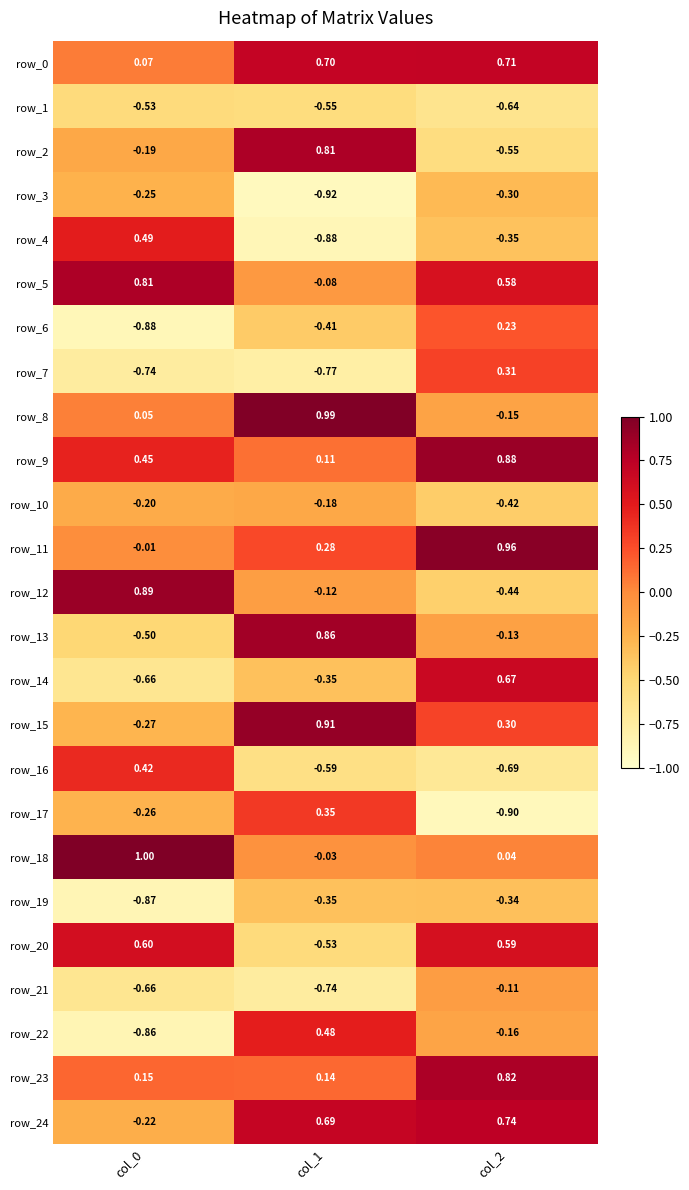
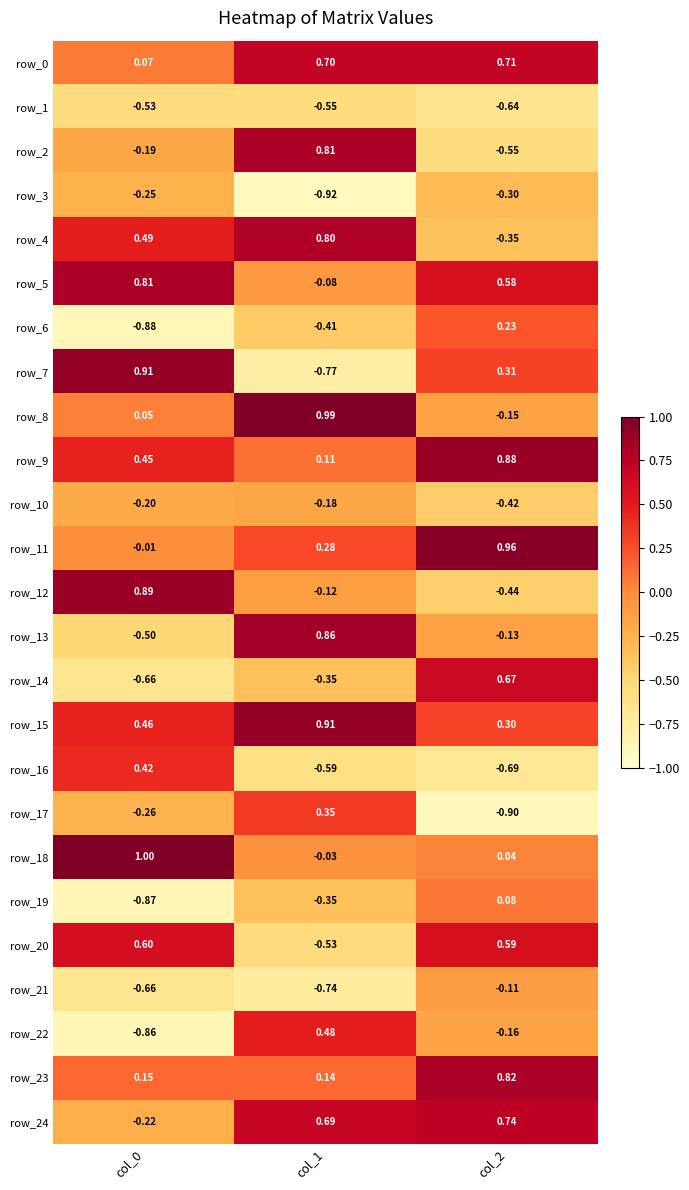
row_4, col_1: -0.88 -> 0.80
row_7, col_0: -0.74 -> 0.91
row_15, col_0: -0.27 -> 0.46
row_19, col_2: -0.34 -> 0.08
